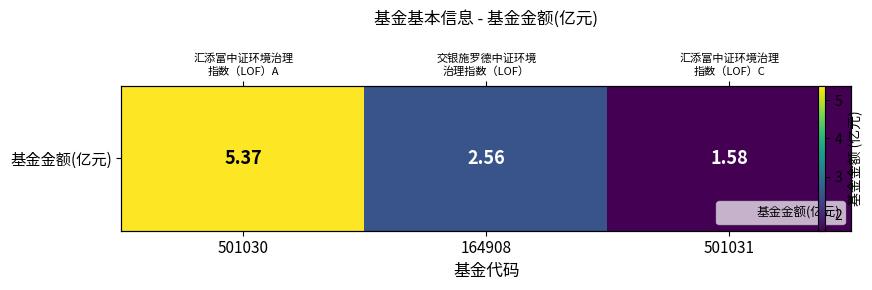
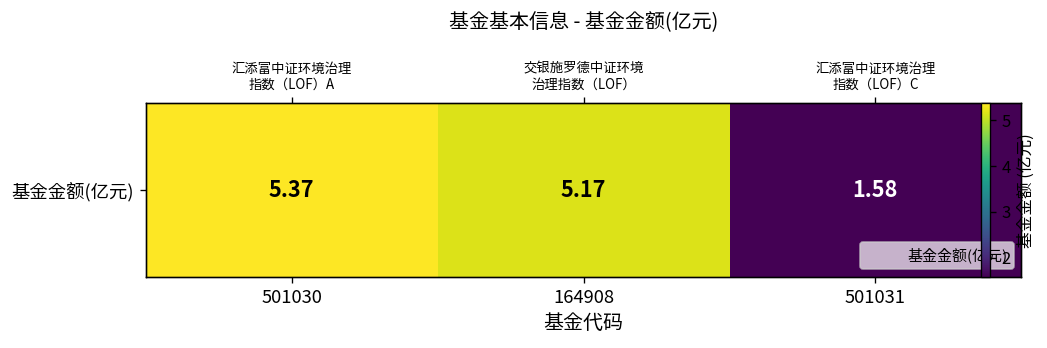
基金金额(亿元), 164908: 2.56 -> 5.17
